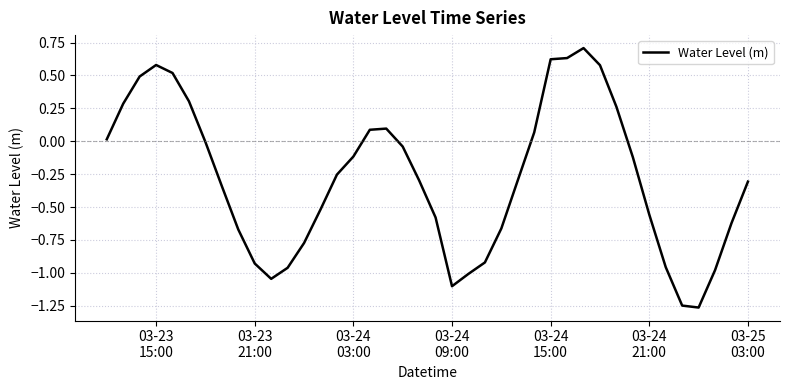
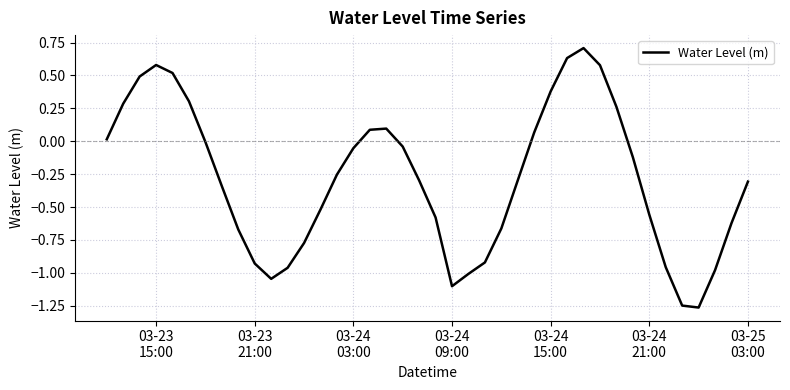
03-24 03:00: -0.12 -> -0.05
03-24 15:00: 0.62 -> 0.38
